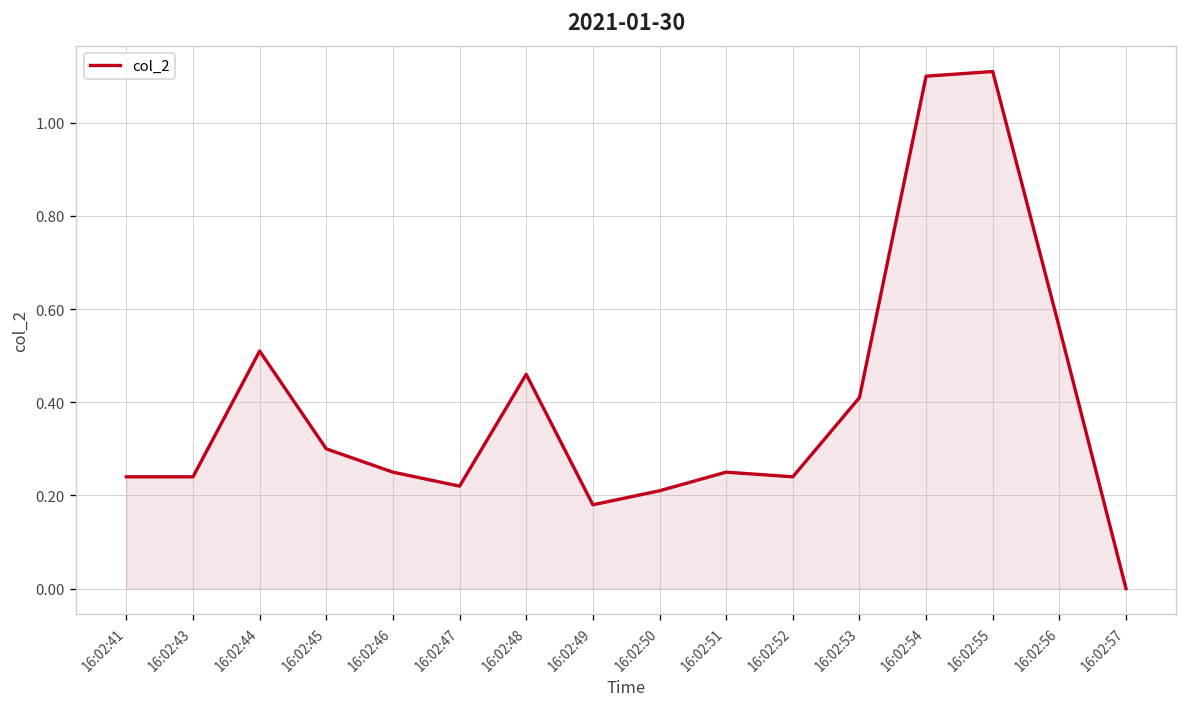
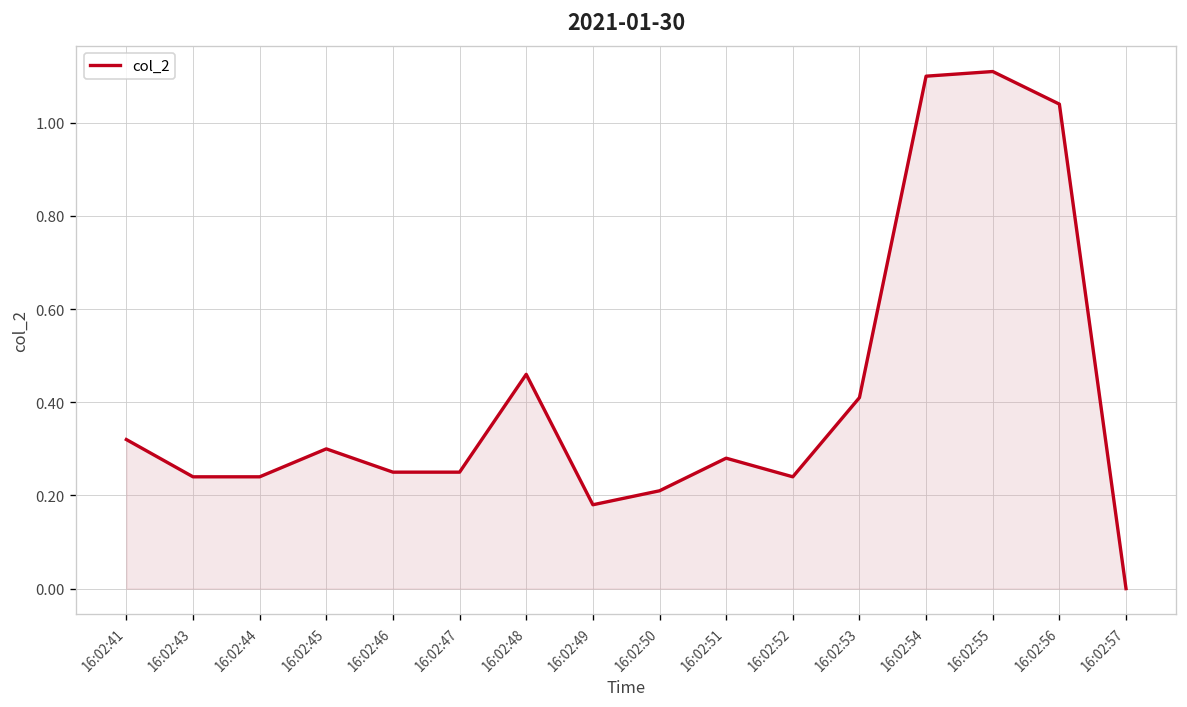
16:02:41: 0.24 -> 0.32
16:02:44: 0.51 -> 0.24
16:02:47: 0.22 -> 0.25
16:02:51: 0.25 -> 0.28
16:02:56: 0.56 -> 1.04
